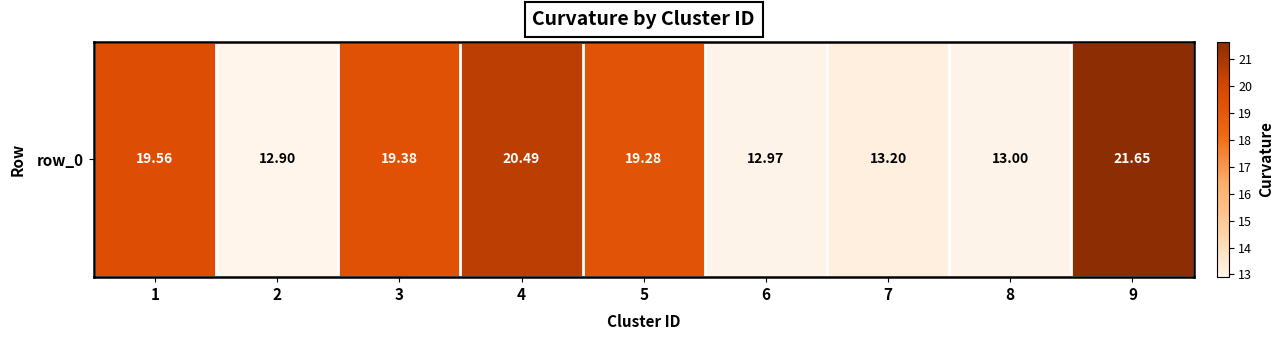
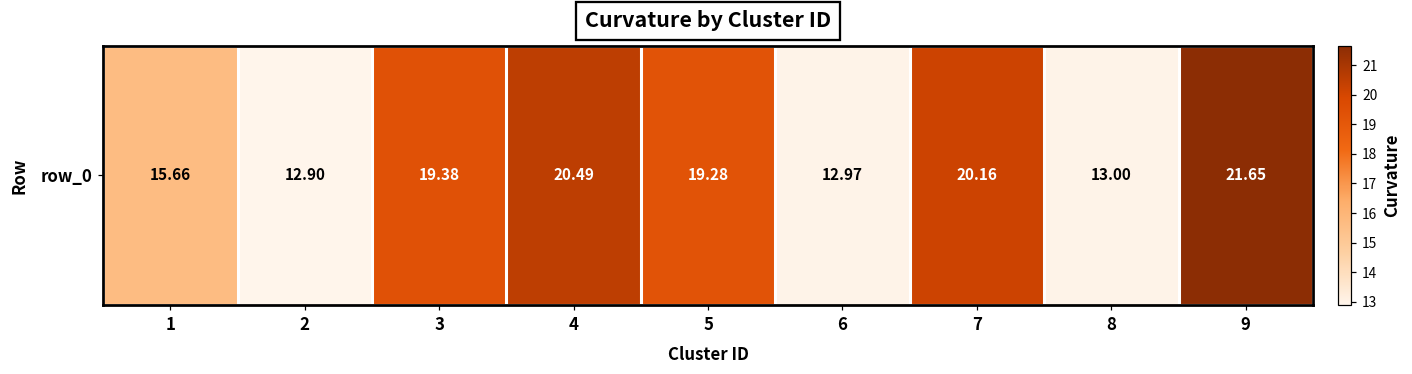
row_0, 1: 19.56 -> 15.66
row_0, 7: 13.20 -> 20.16
